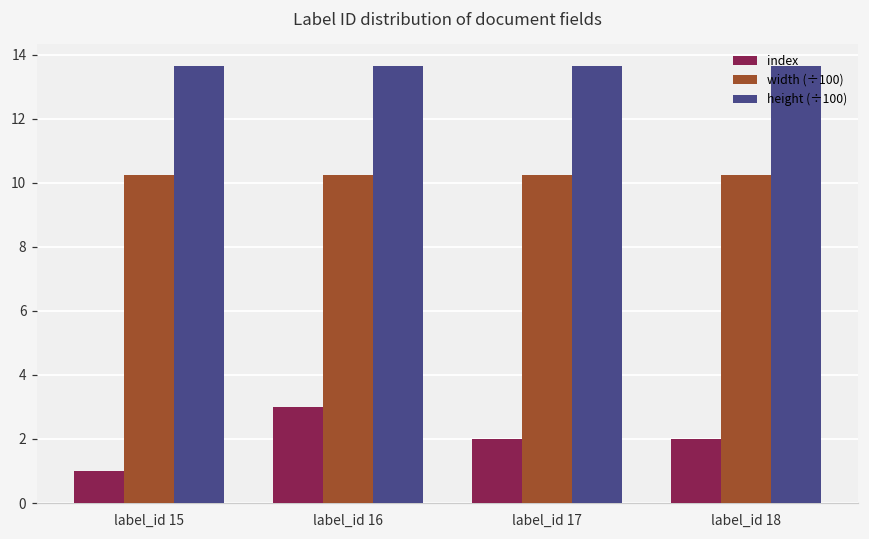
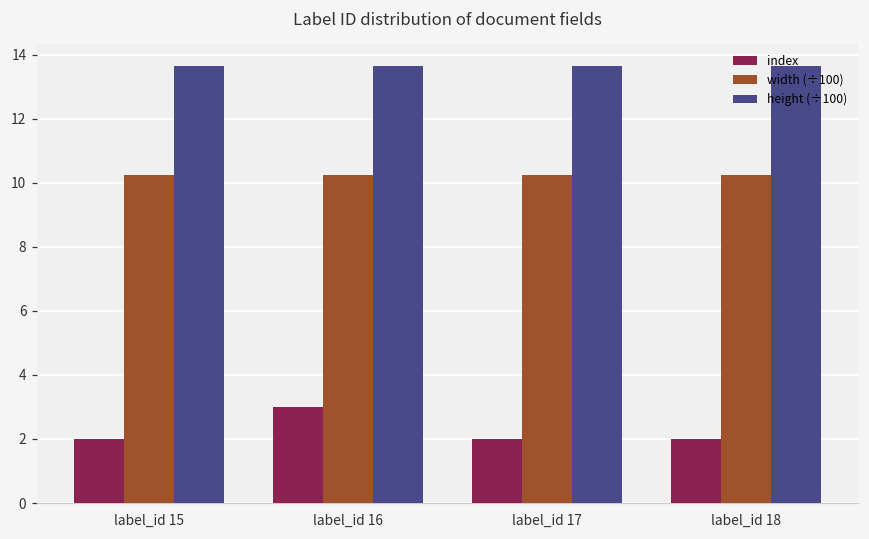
index, label_id 15: 1 -> 2
